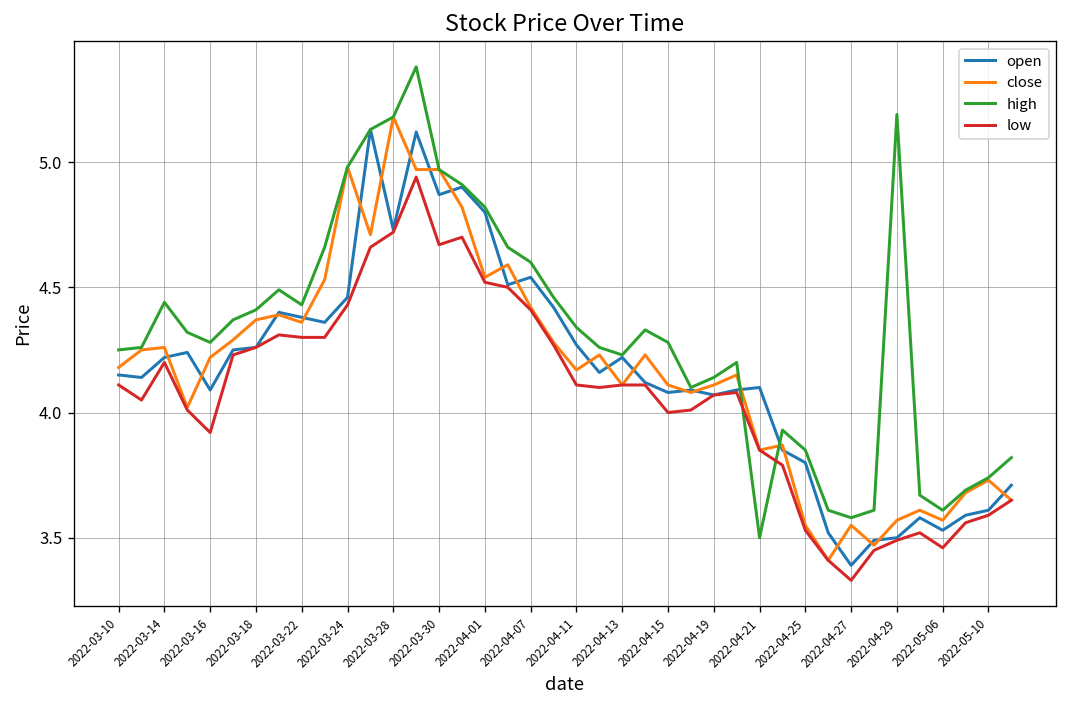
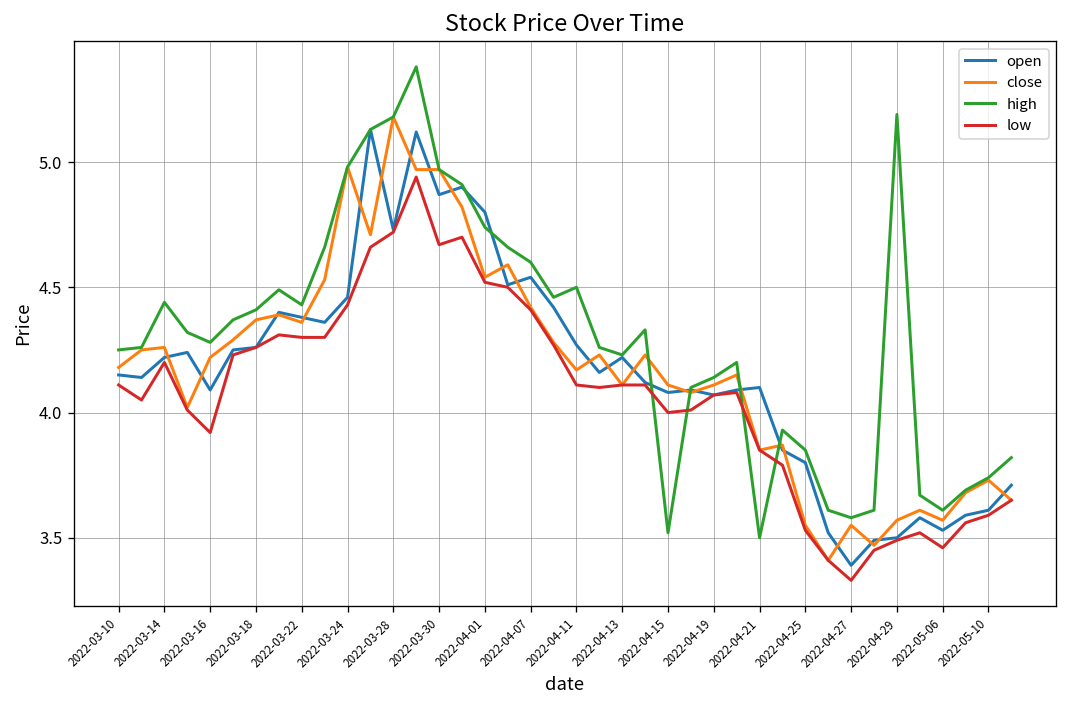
high, 2022-04-01: 4.82 -> 4.74
high, 2022-04-11: 4.34 -> 4.50
high, 2022-04-15: 4.28 -> 3.52
